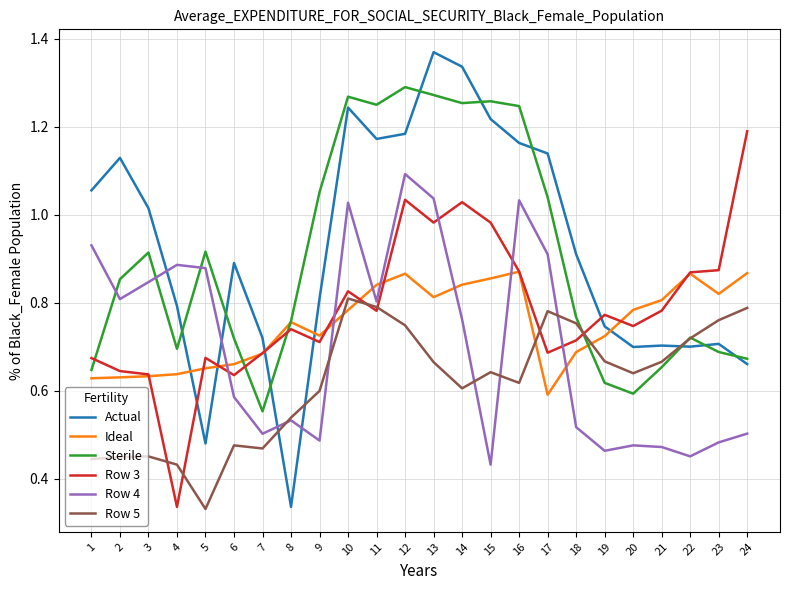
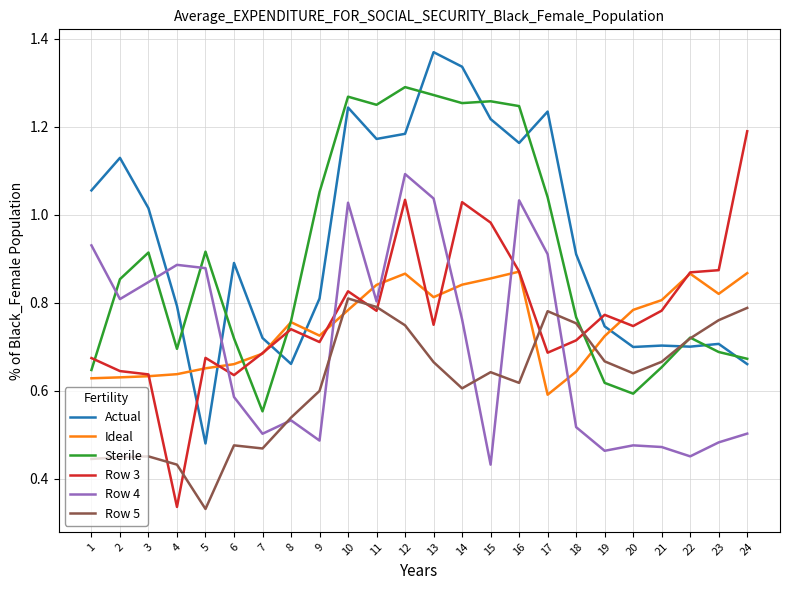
Actual, 8: 0.34 -> 0.66
Row 3, 13: 0.98 -> 0.75
Actual, 17: 1.14 -> 1.23
Ideal, 18: 0.69 -> 0.64
